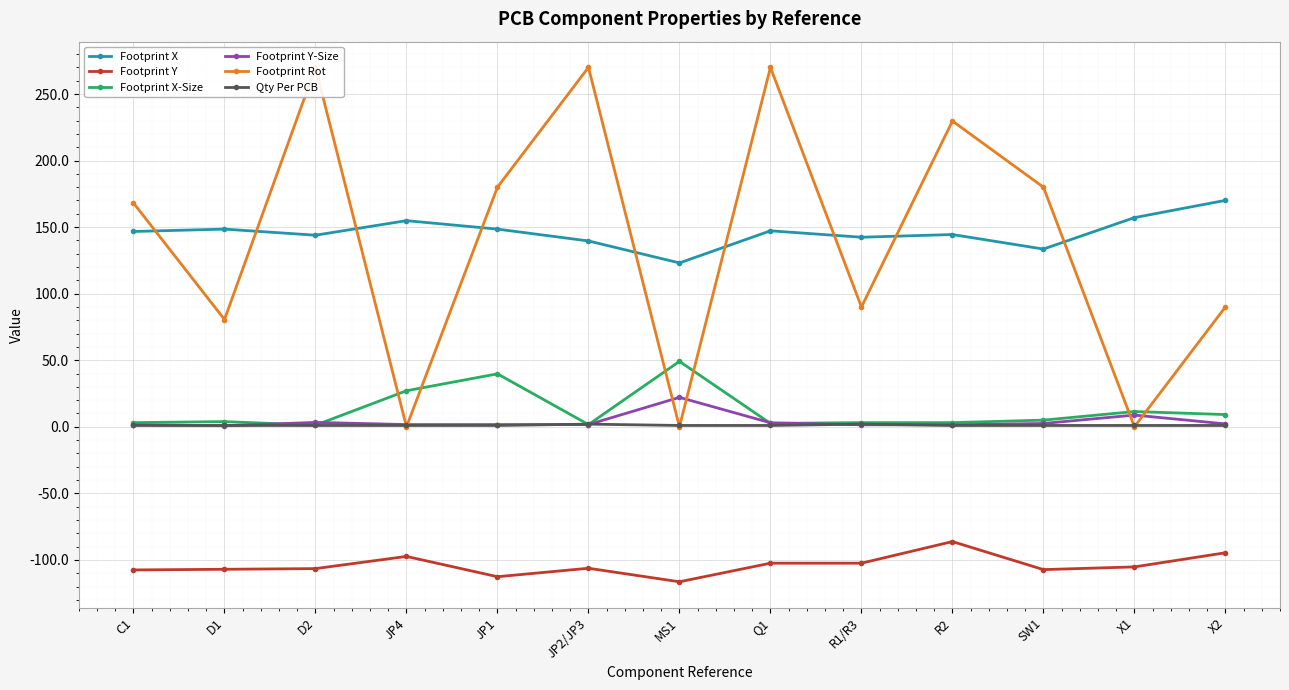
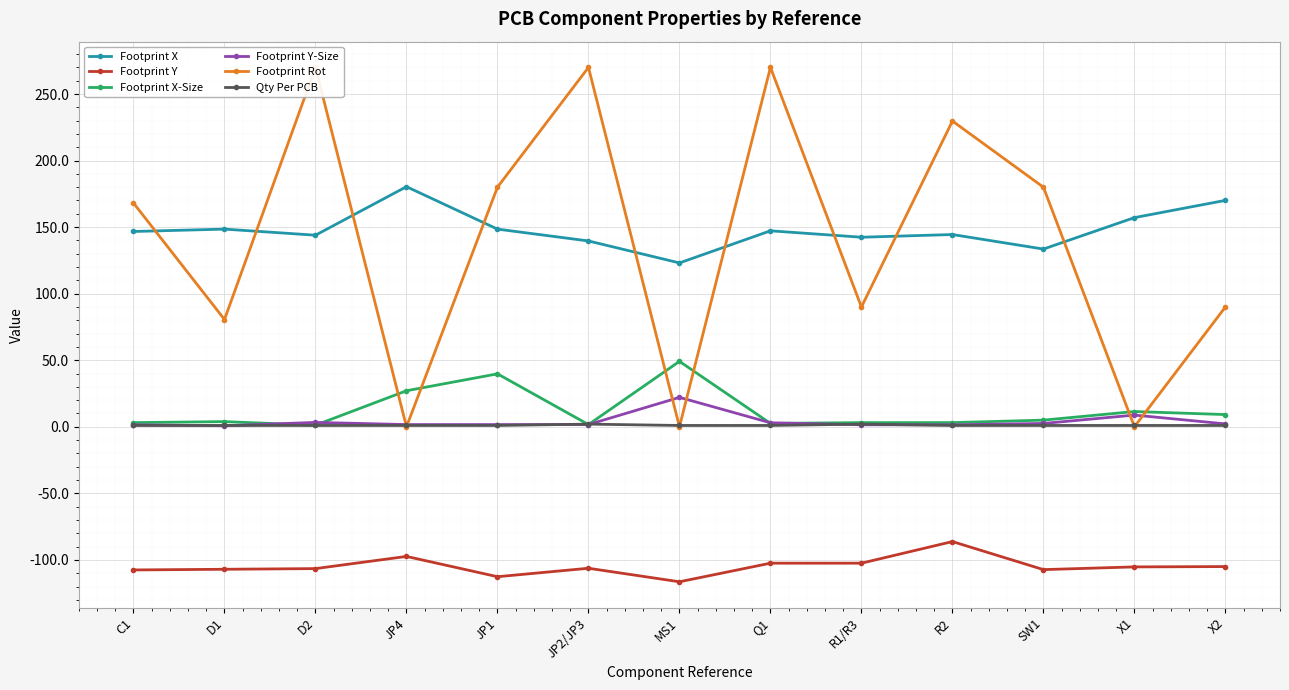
Footprint X, JP4: 155 -> 180
Footprint Y, X2: -95 -> -105
